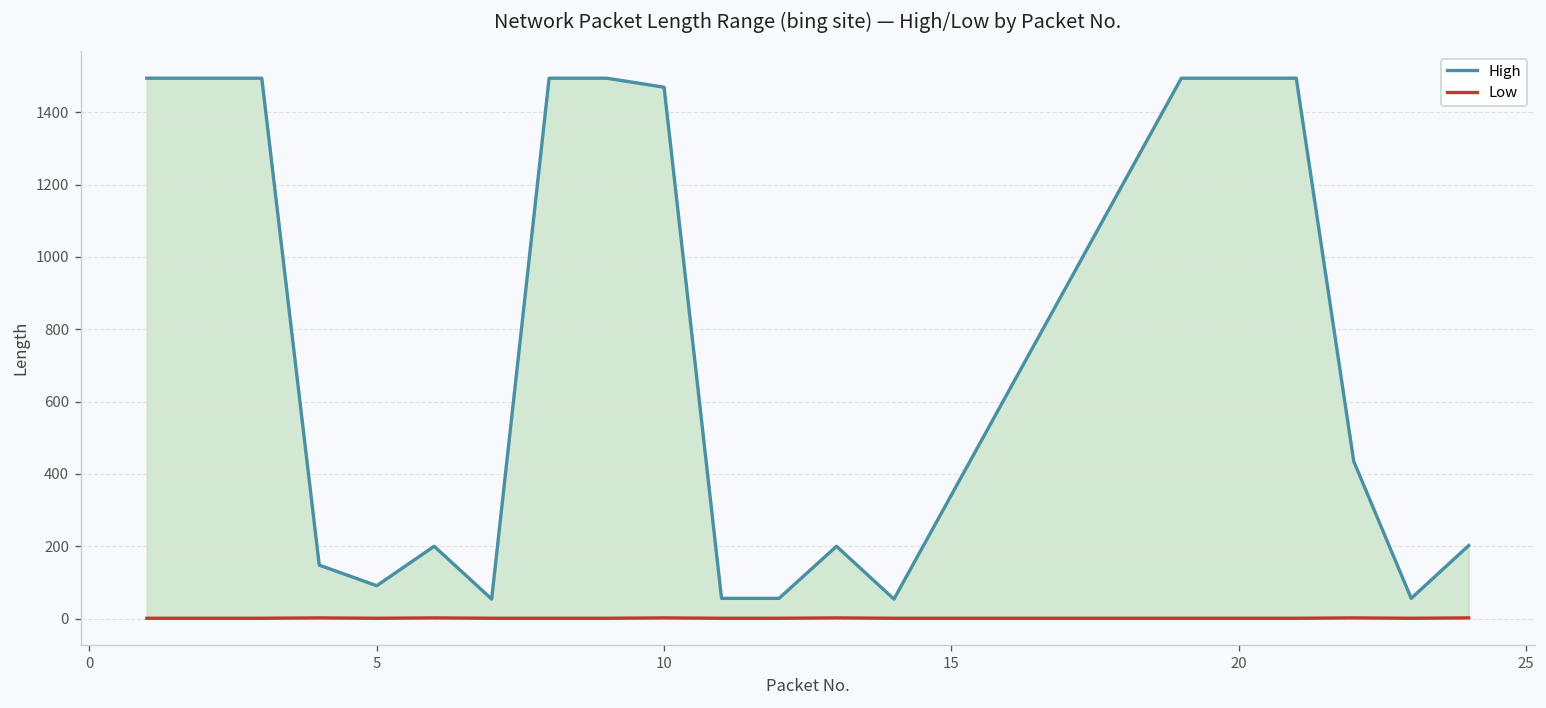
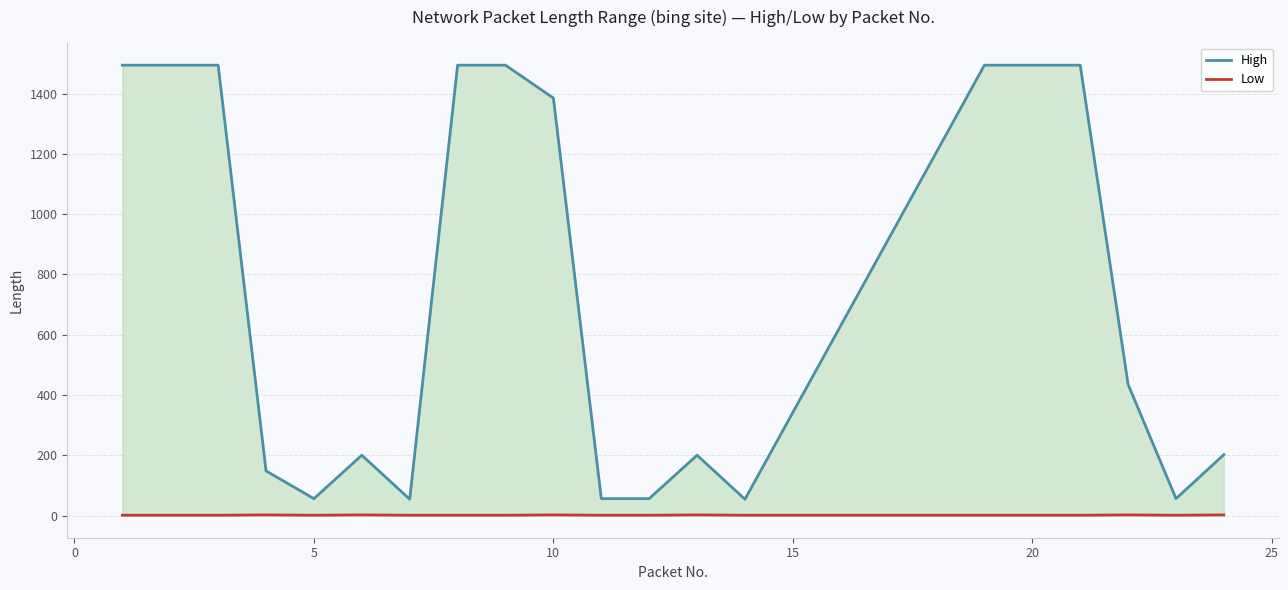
High, 5: 90 -> 60
High, 10: 1470 -> 1390
